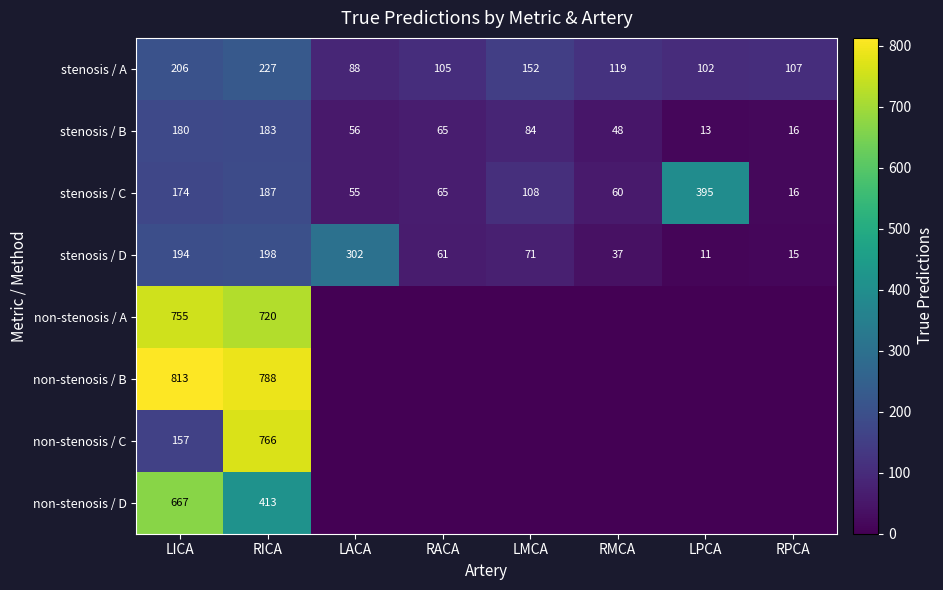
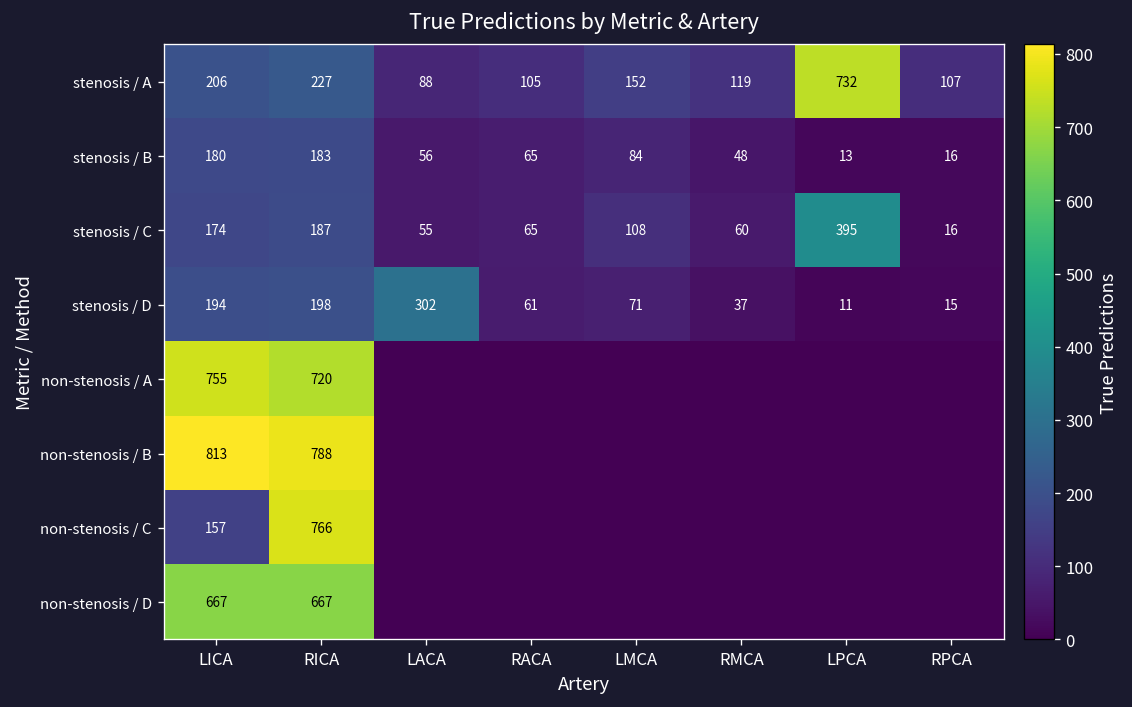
stenosis / A, LPCA: 102 -> 732
non-stenosis / D, RICA: 413 -> 667
